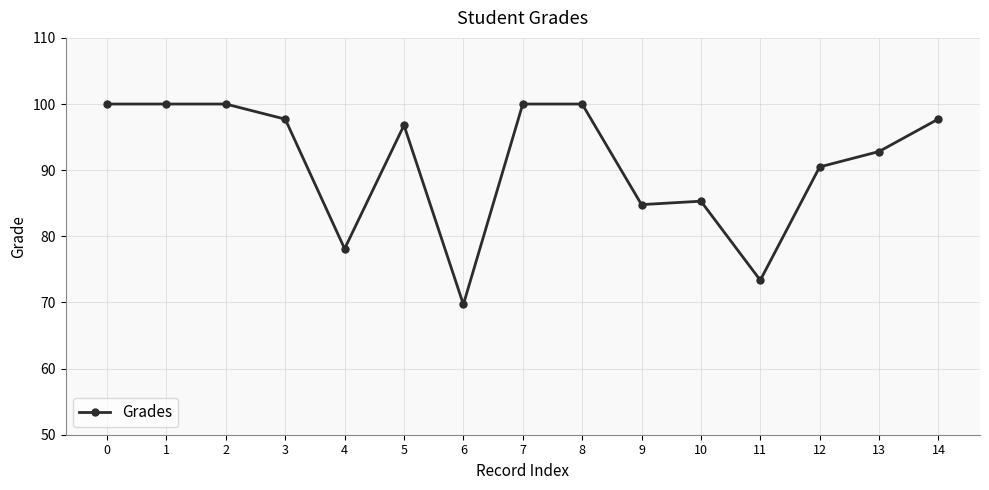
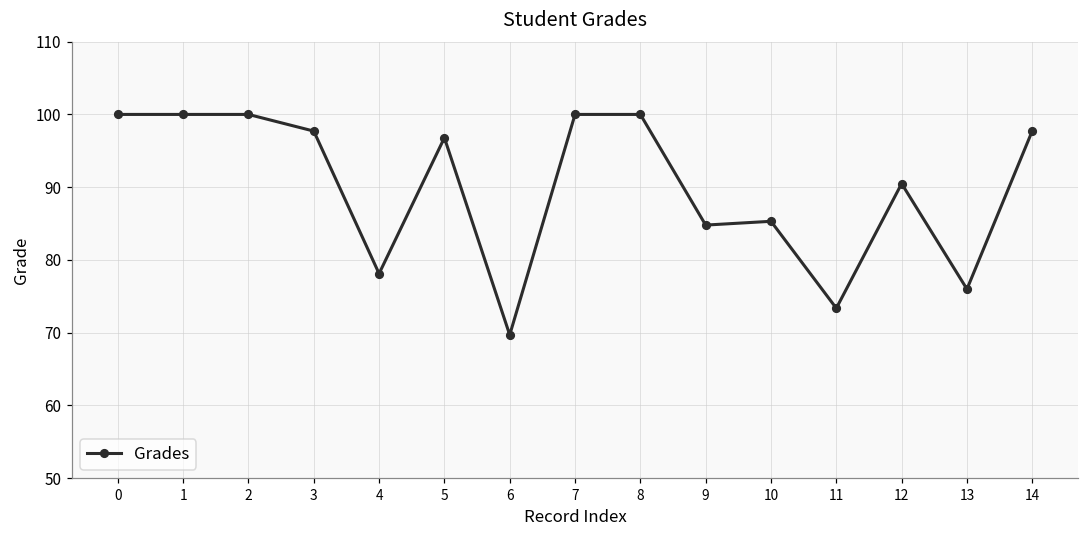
13: 93 -> 76
